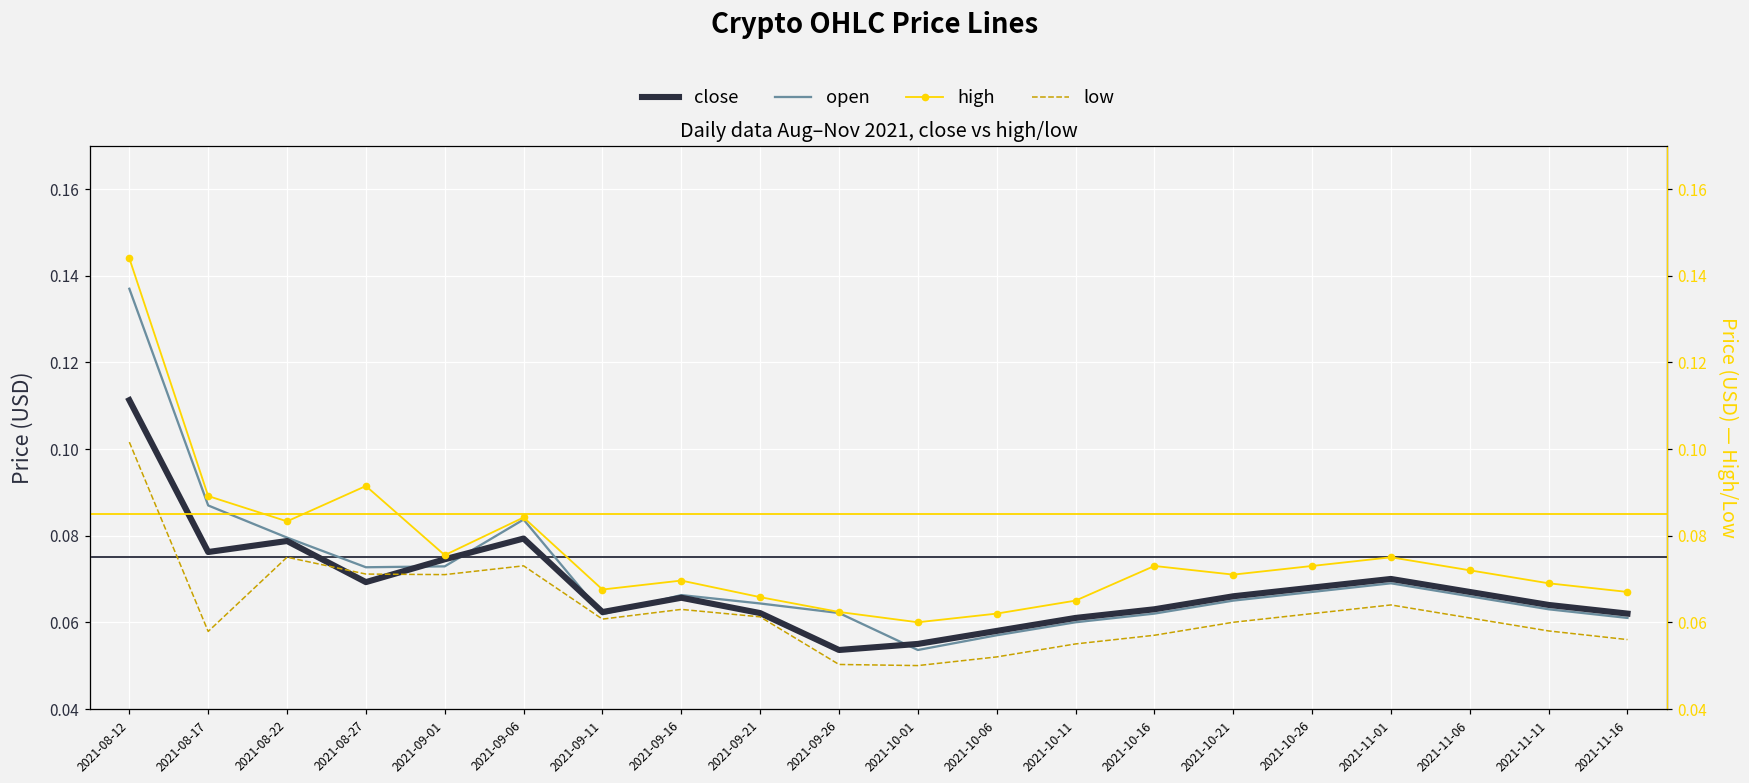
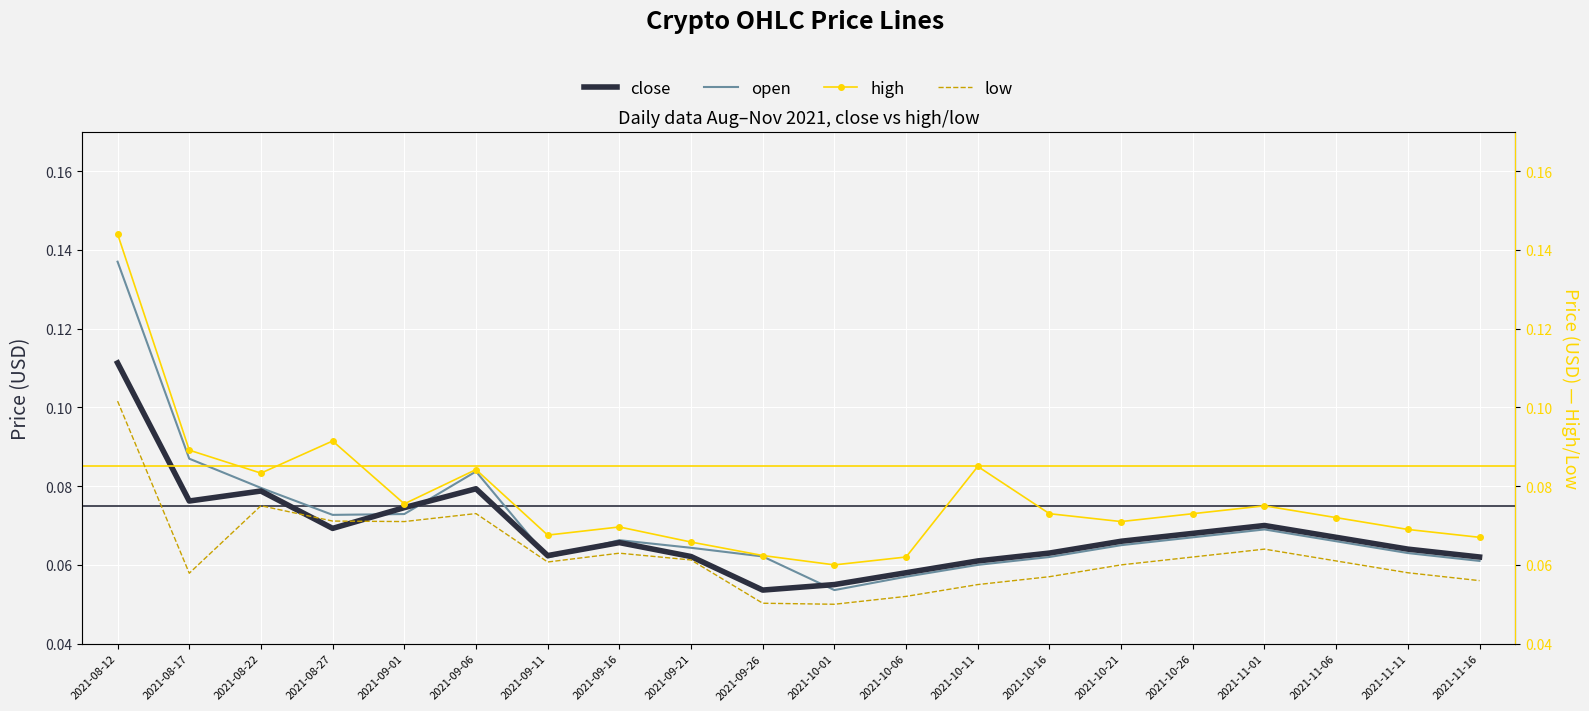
high, 2021-10-11: 0.065 -> 0.085
